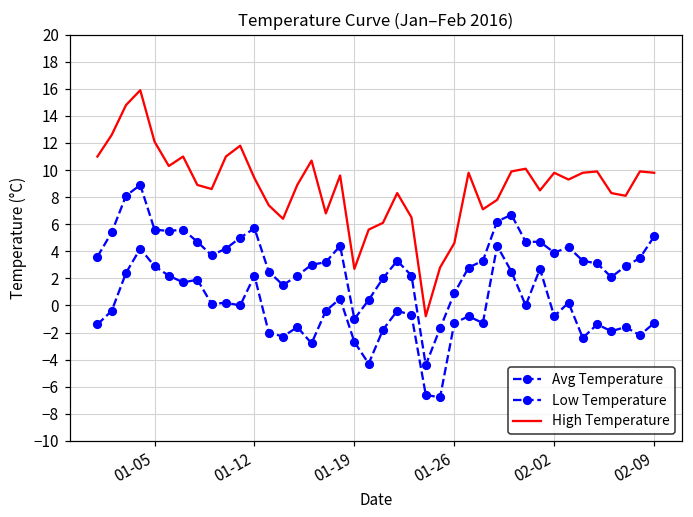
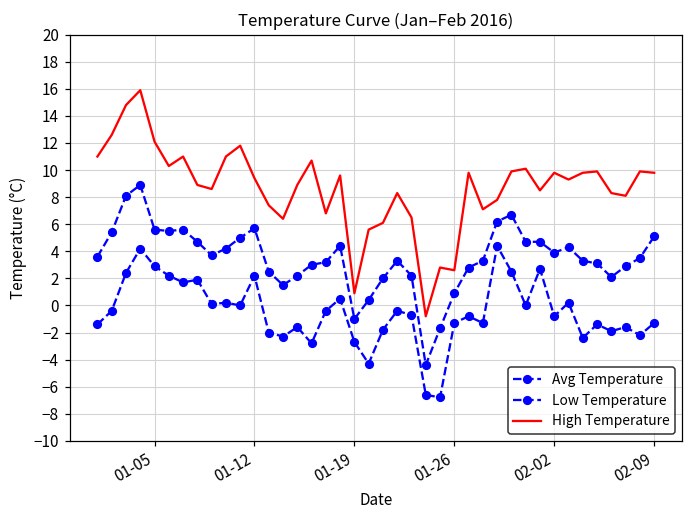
High Temperature, 01-19: 2.7 -> 0.9
High Temperature, 01-26: 4.6 -> 2.6
